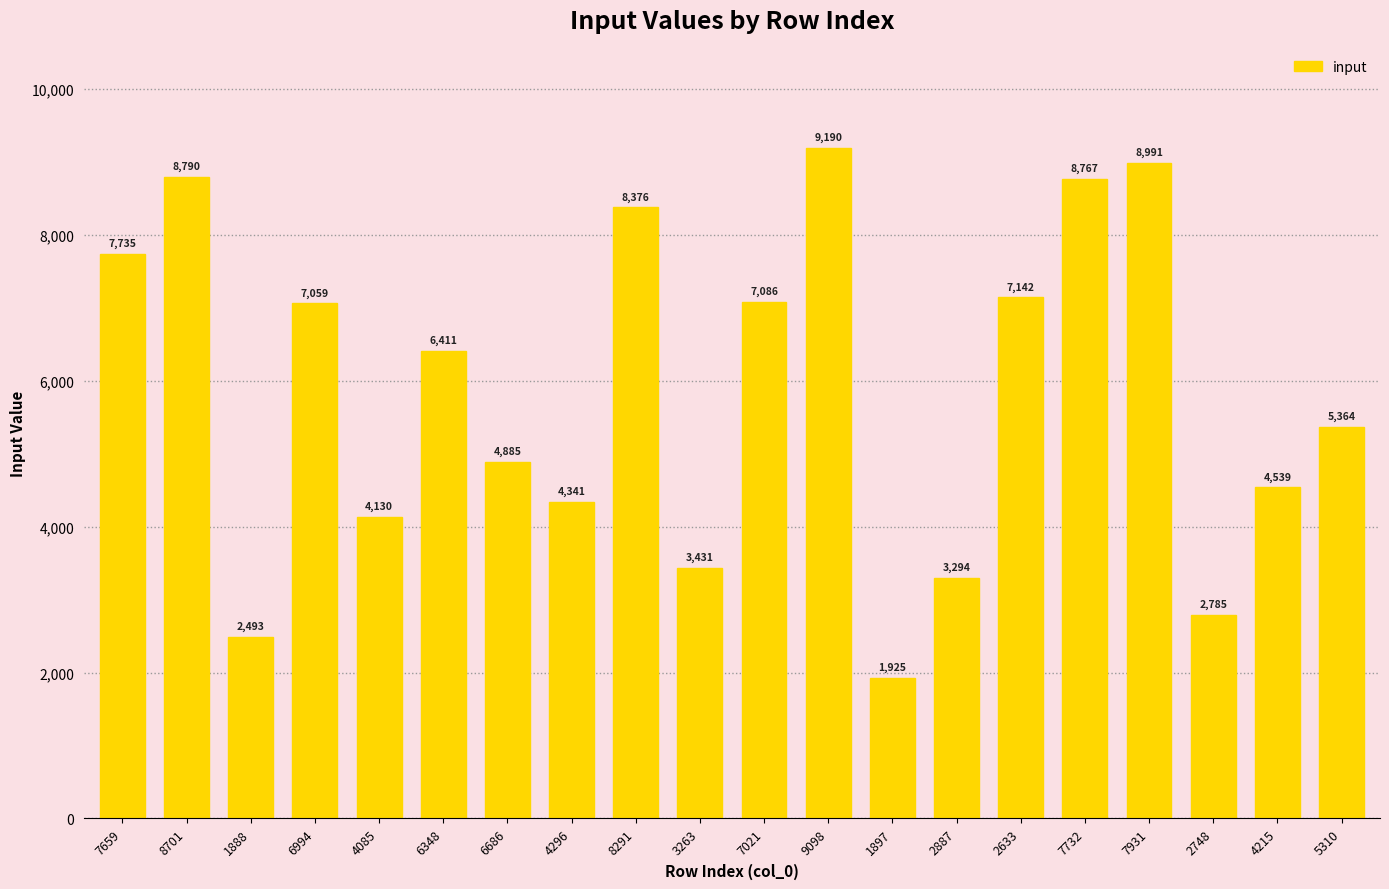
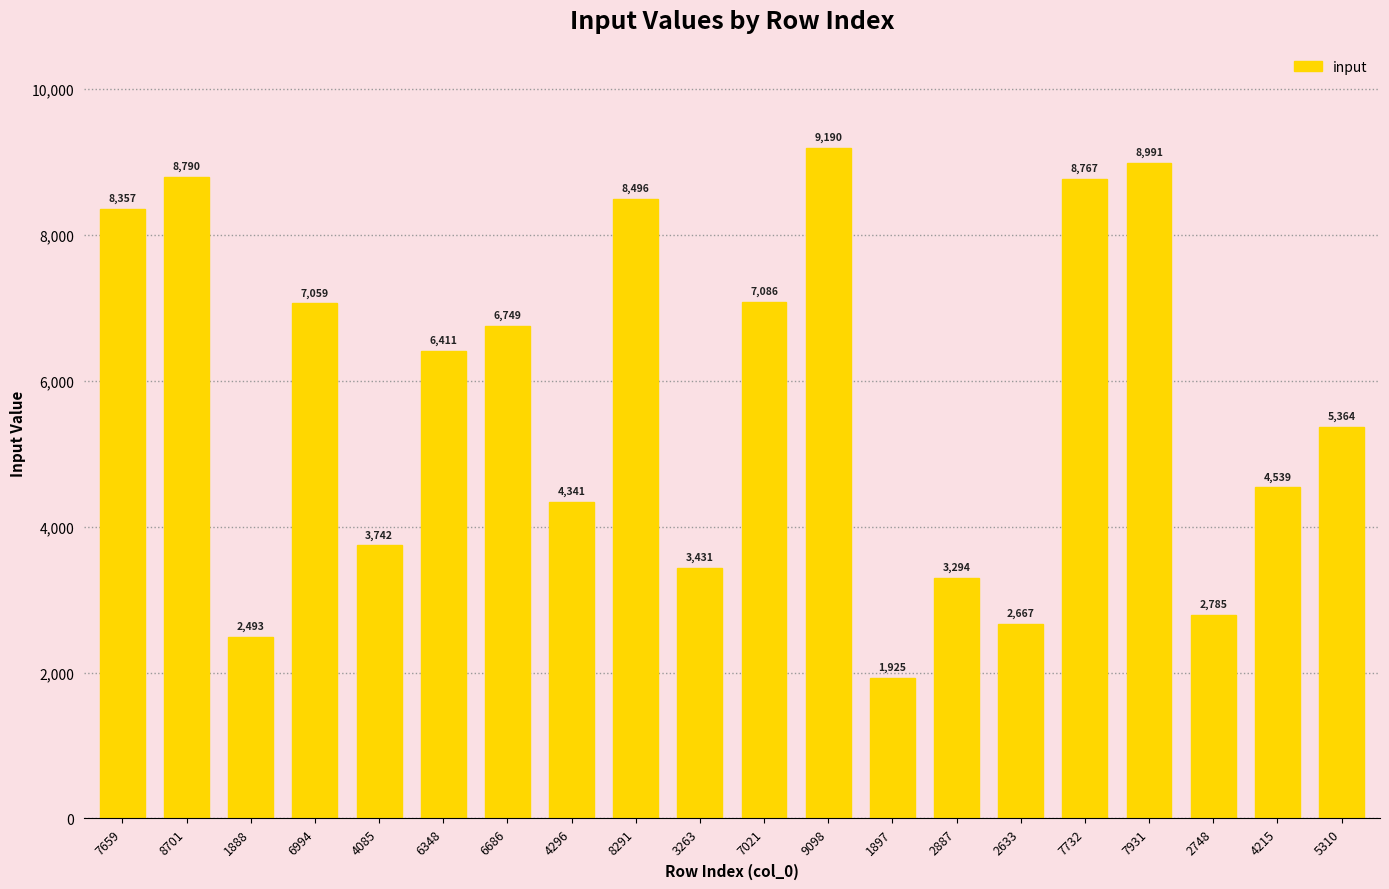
7659: 7,735 -> 8,357
4085: 4,130 -> 3,742
6686: 4,885 -> 6,749
8291: 8,376 -> 8,496
2633: 7,142 -> 2,667
